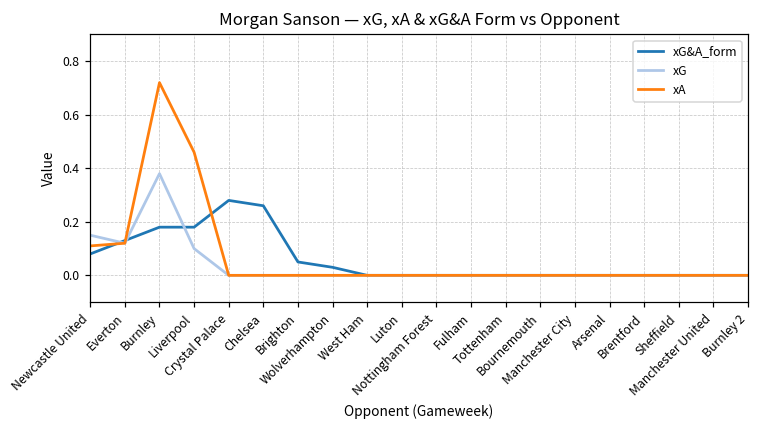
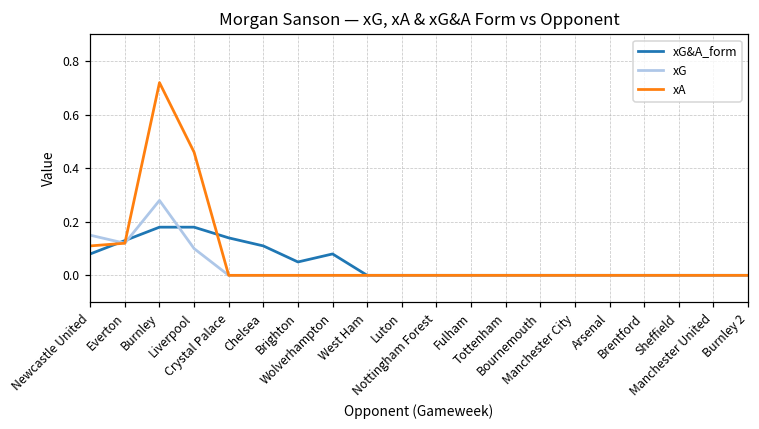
xG, Burnley: 0.38 -> 0.28
xG&A_form, Crystal Palace: 0.28 -> 0.14
xG&A_form, Chelsea: 0.26 -> 0.11
xG&A_form, Wolverhampton: 0.03 -> 0.08
